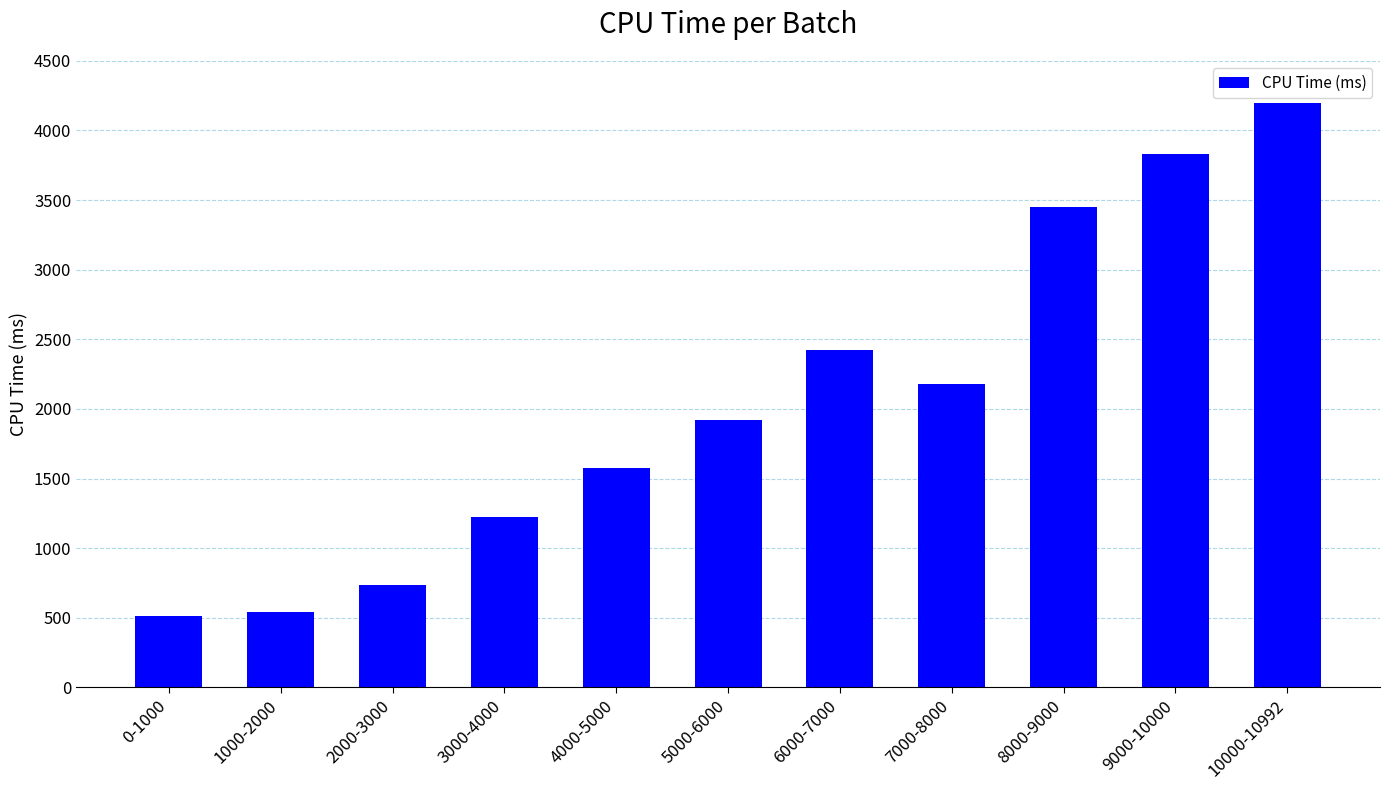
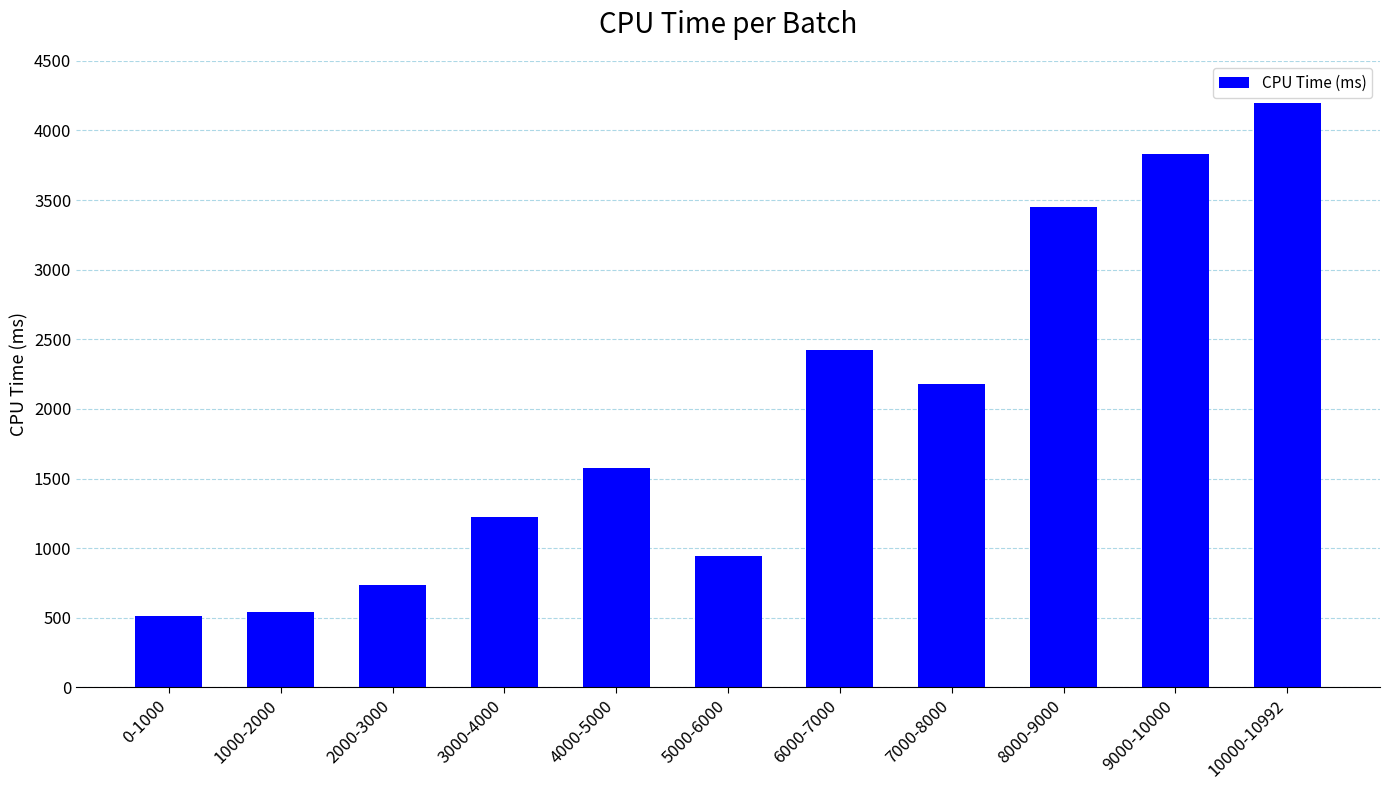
5000-6000: 1920 -> 940
